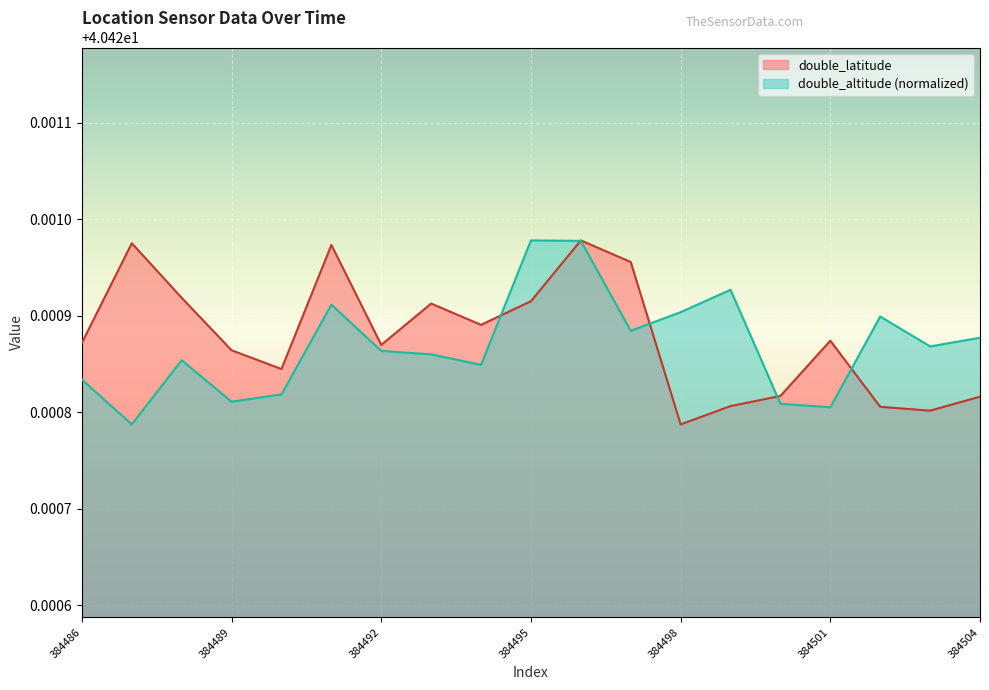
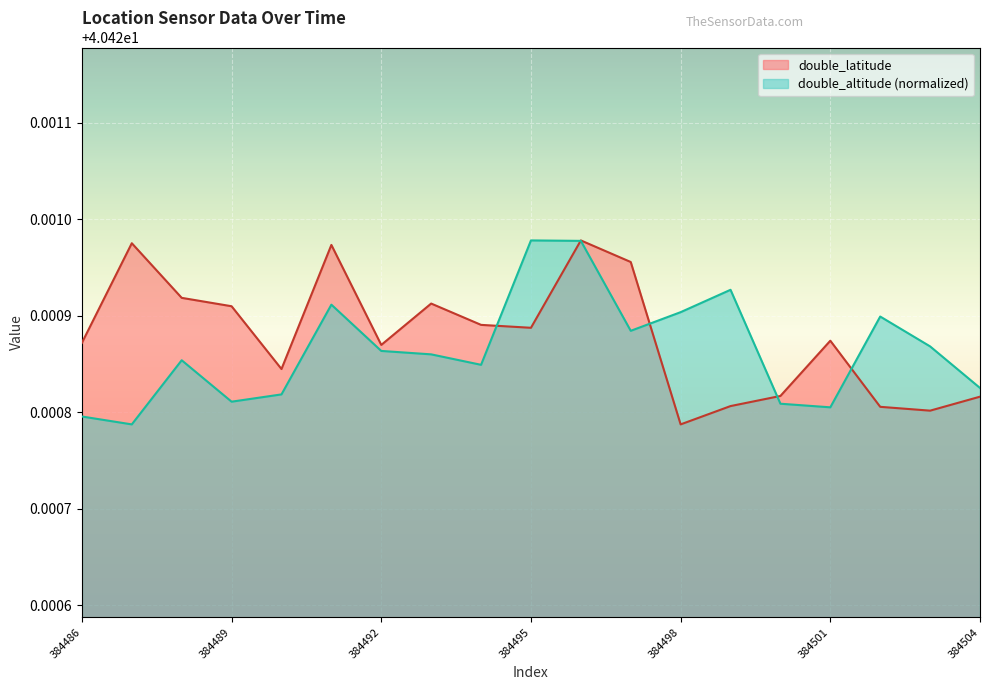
double_altitude (normalized), 384486: 40.42083 -> 40.42080
double_latitude, 384489: 40.42086 -> 40.42091
double_latitude, 384495: 40.42092 -> 40.42089
double_altitude (normalized), 384504: 40.42088 -> 40.42083
